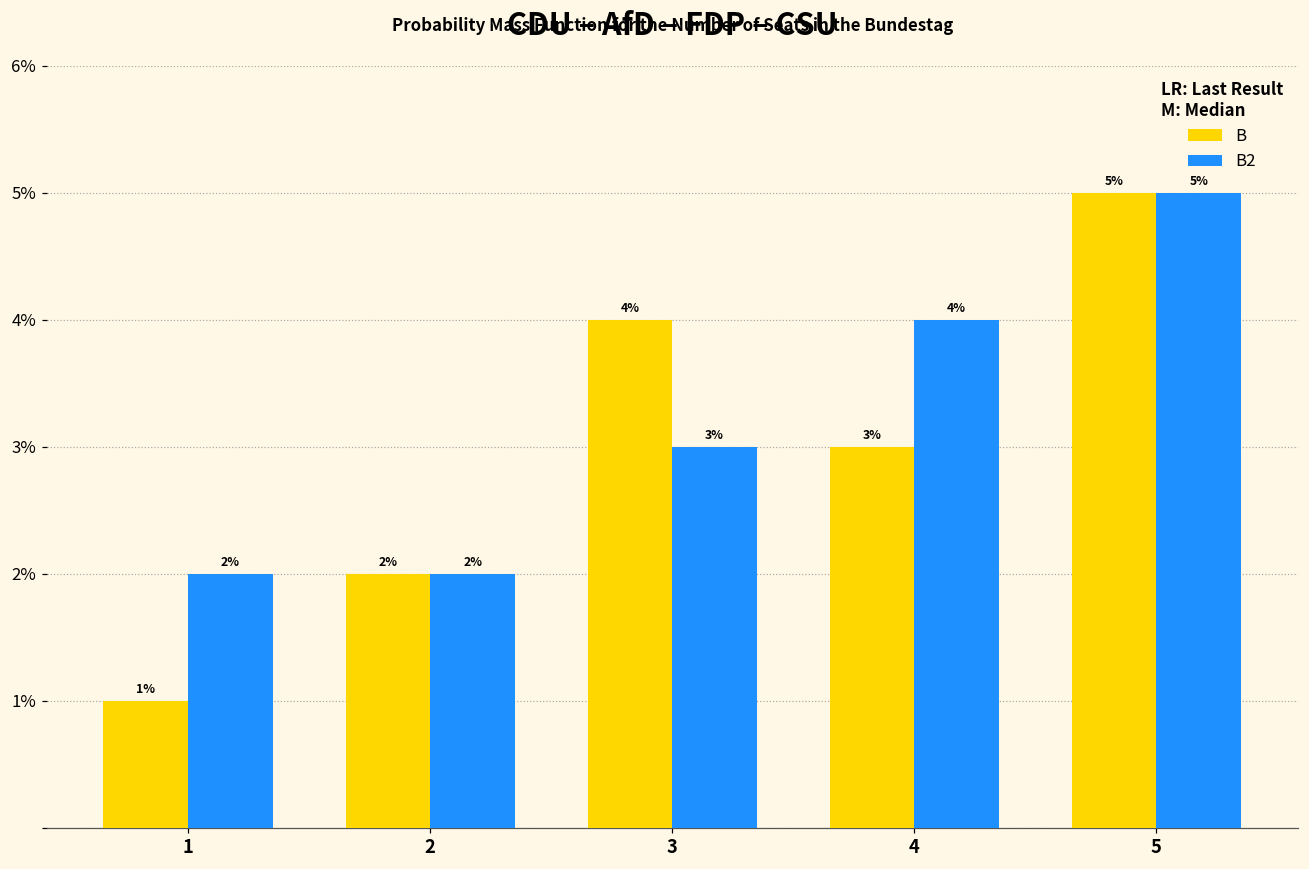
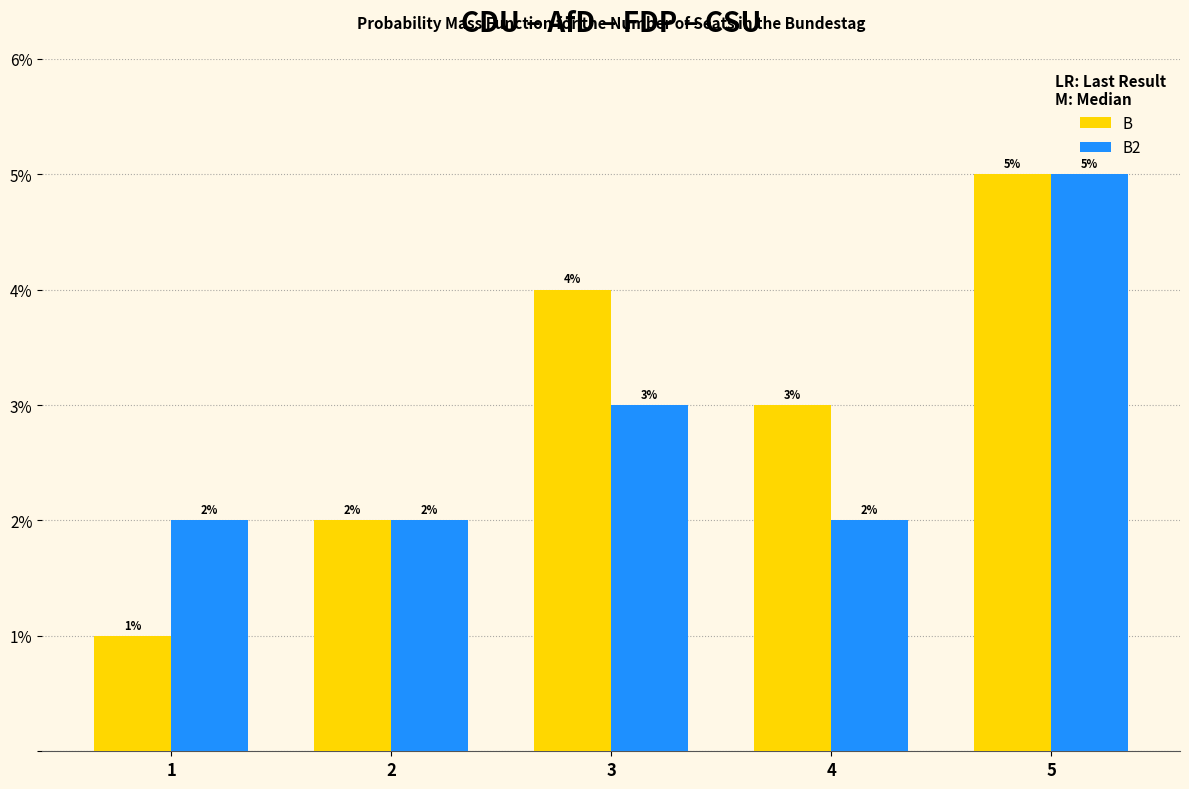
B2, 4: 4% -> 2%
